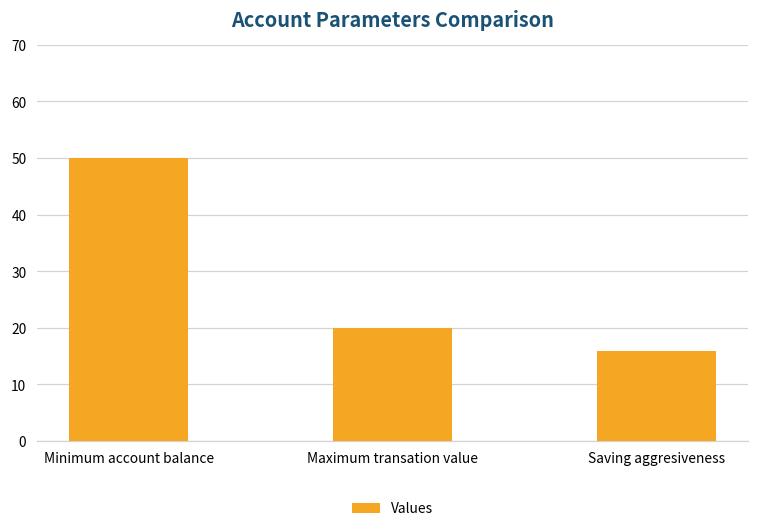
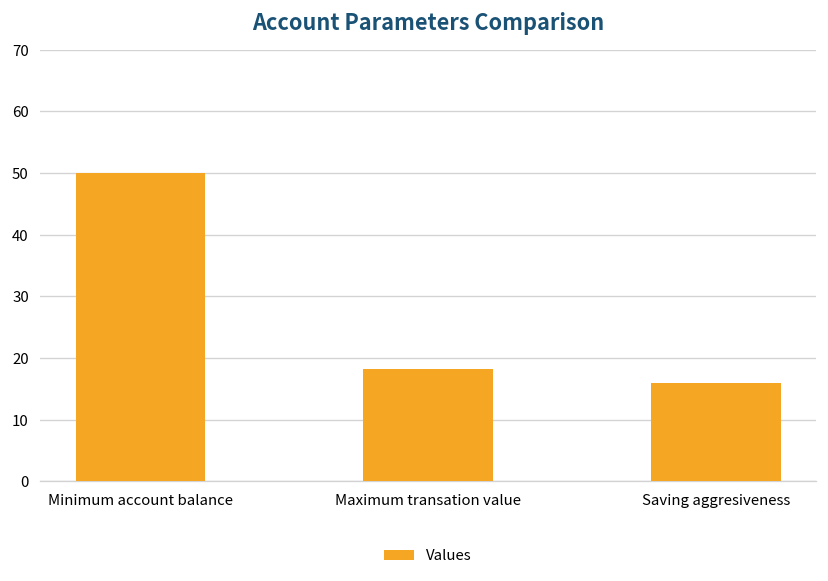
Maximum transation value: 20 -> 18
